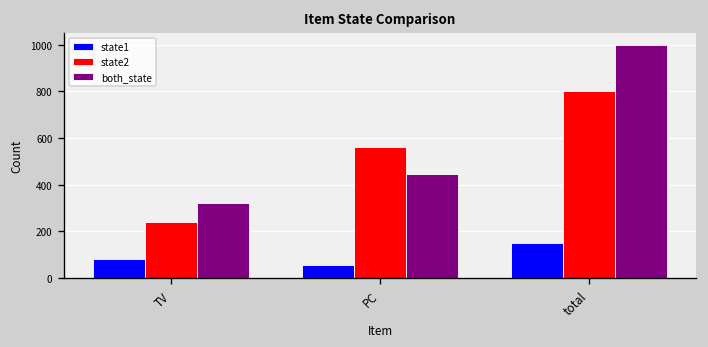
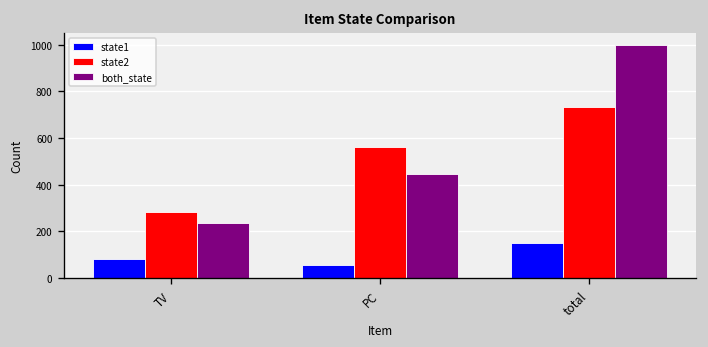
state2, TV: 240 -> 280
both_state, TV: 320 -> 240
state2, total: 800 -> 730
